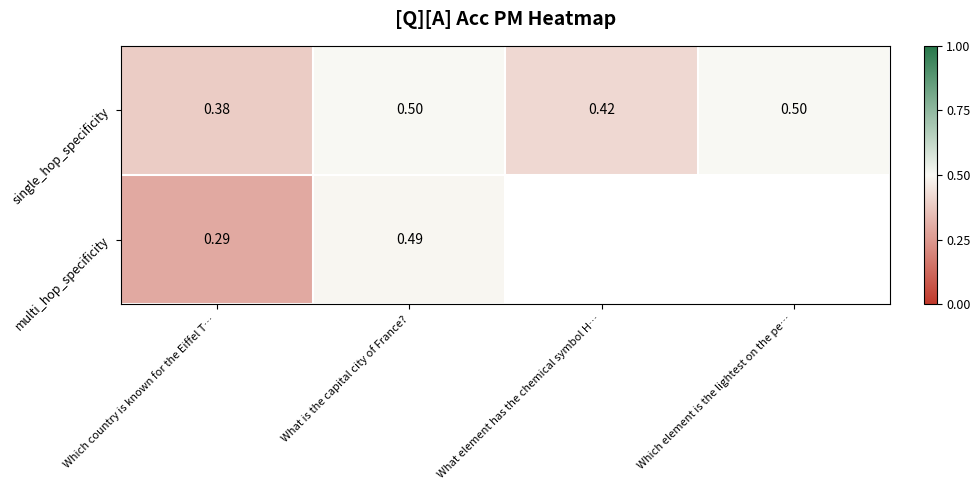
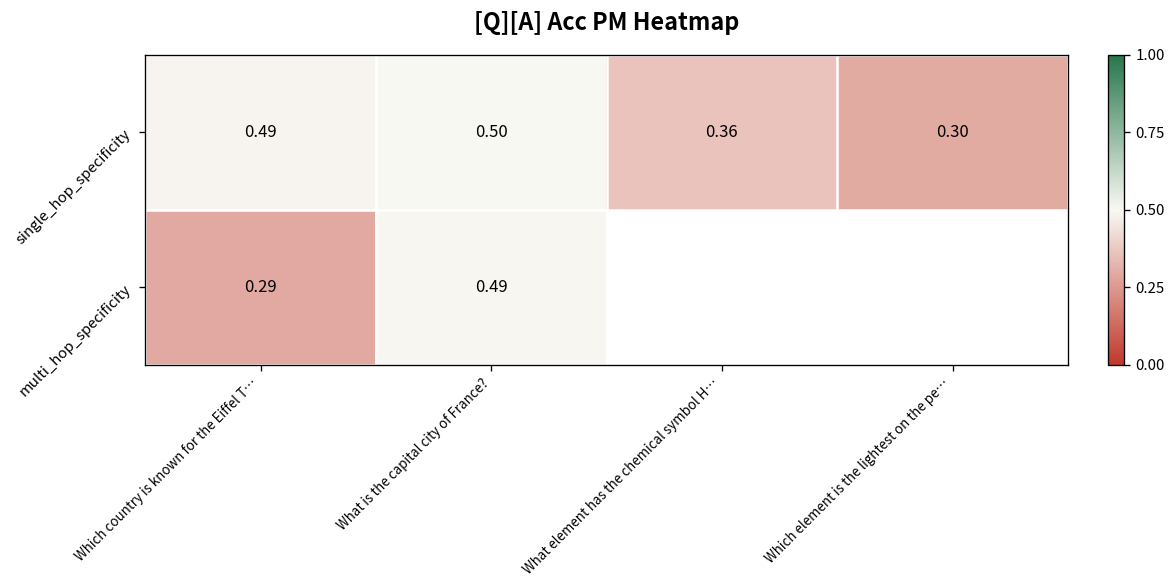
single_hop_specificity, Which country is known for the Eiffel T…: 0.38 -> 0.49
single_hop_specificity, What element has the chemical symbol H…: 0.42 -> 0.36
single_hop_specificity, Which element is the lightest on the pe…: 0.50 -> 0.30
